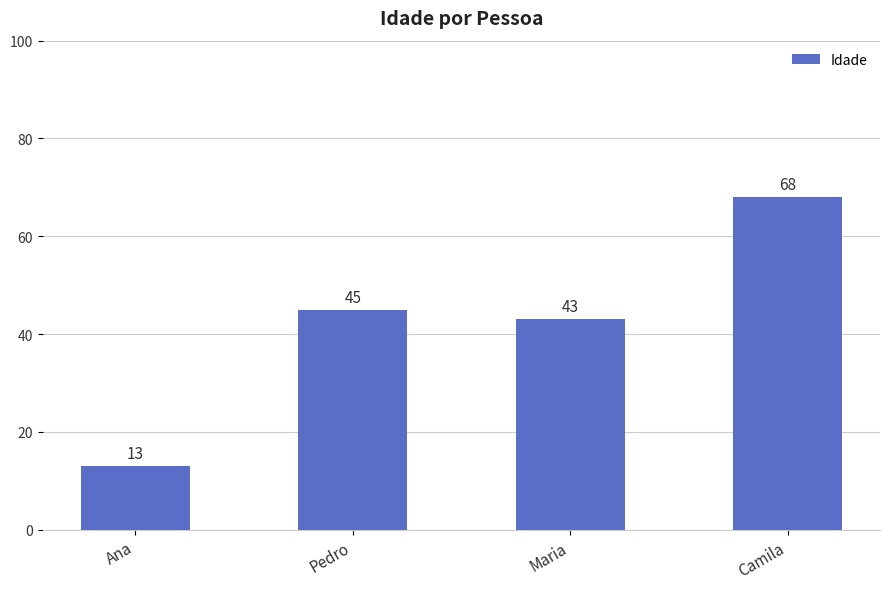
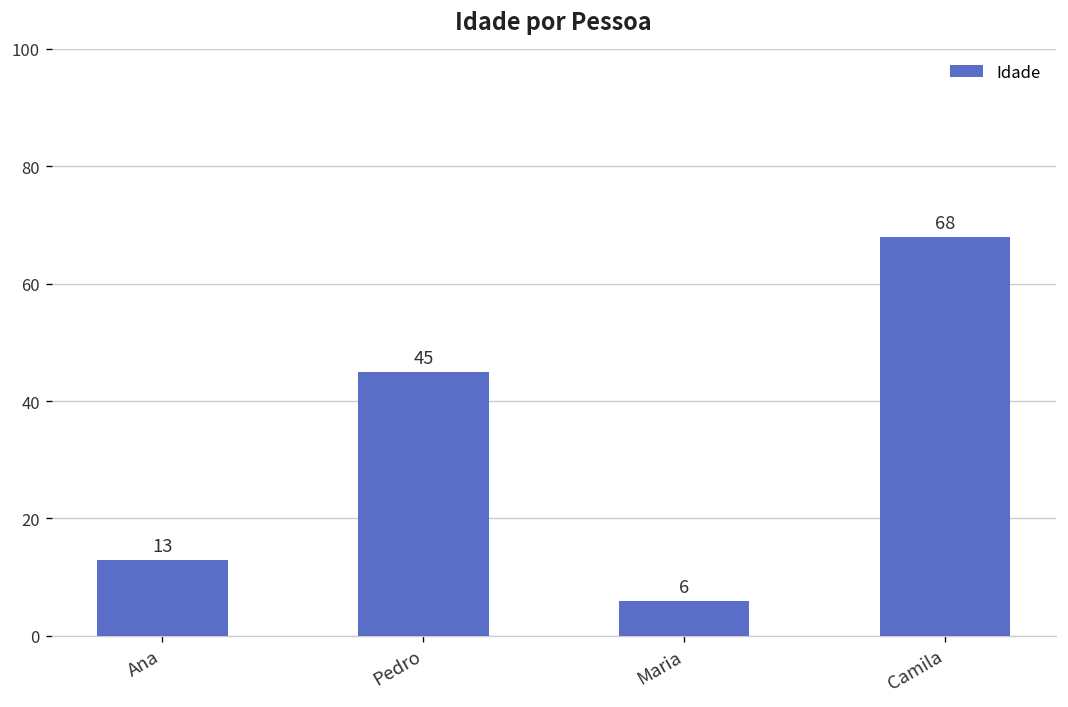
Maria: 43 -> 6
